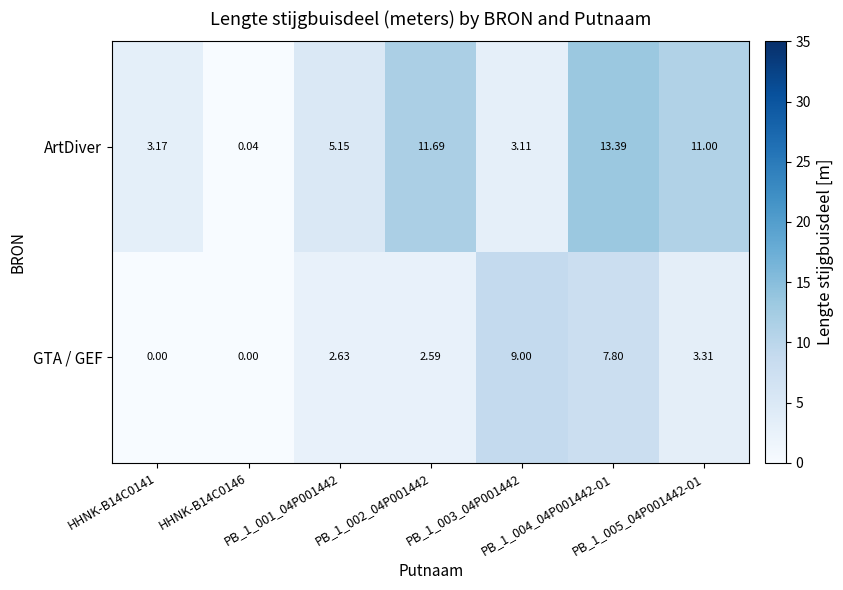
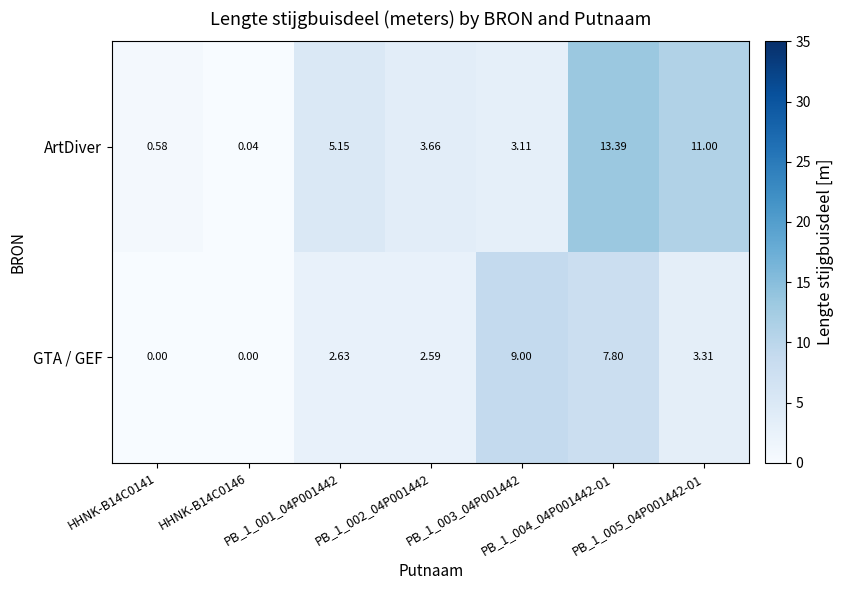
ArtDiver, HHNK-B14C0141: 3.17 -> 0.58
ArtDiver, PB_1_002_04P001442: 11.69 -> 3.66
